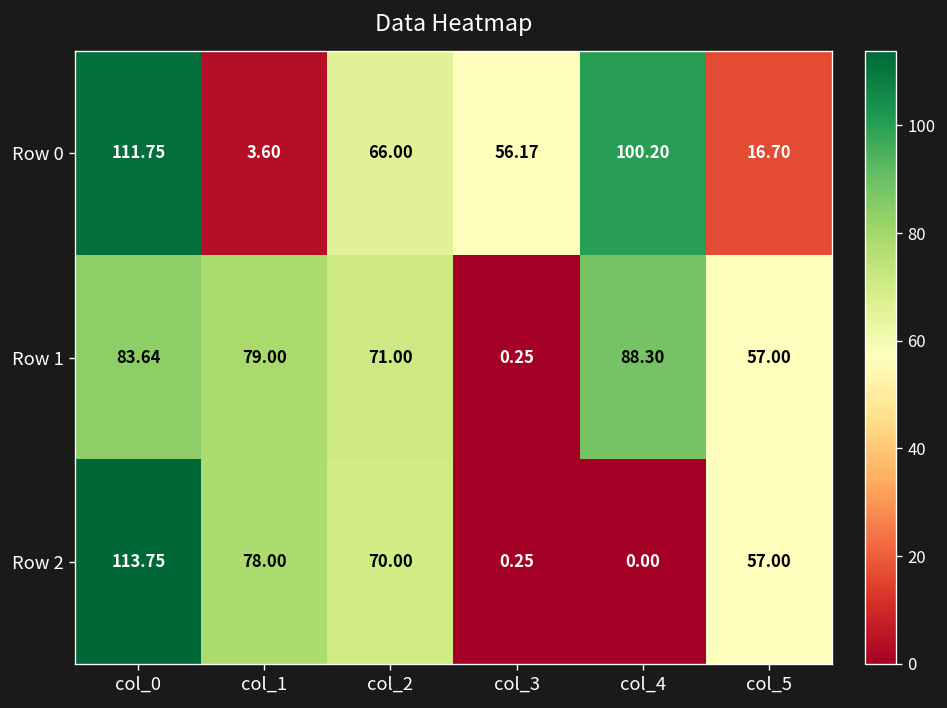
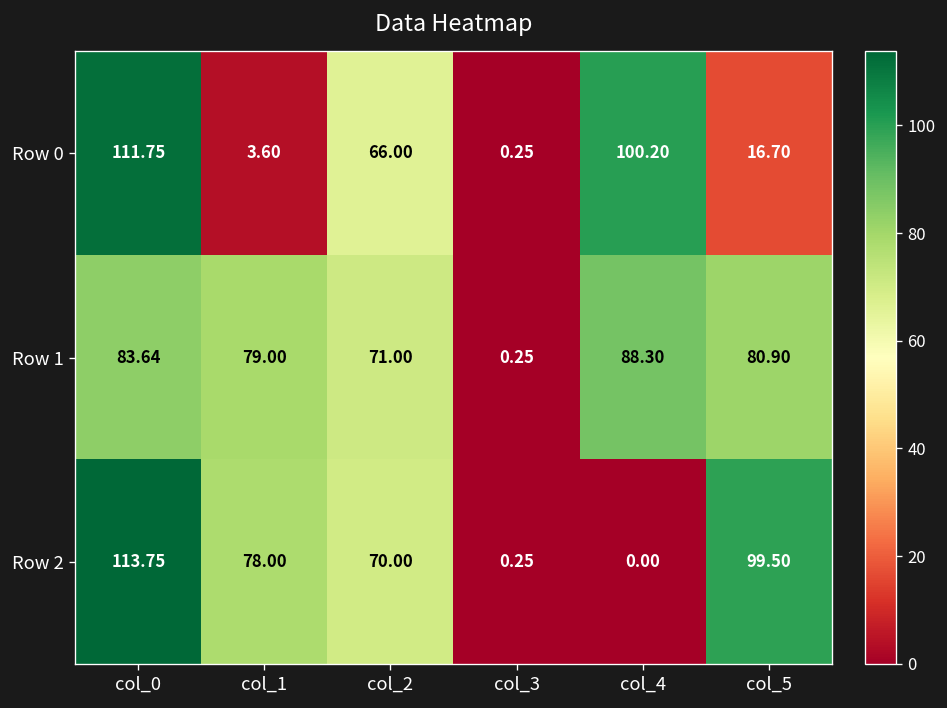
Row 0, col_3: 56.17 -> 0.25
Row 1, col_5: 57.00 -> 80.90
Row 2, col_5: 57.00 -> 99.50
